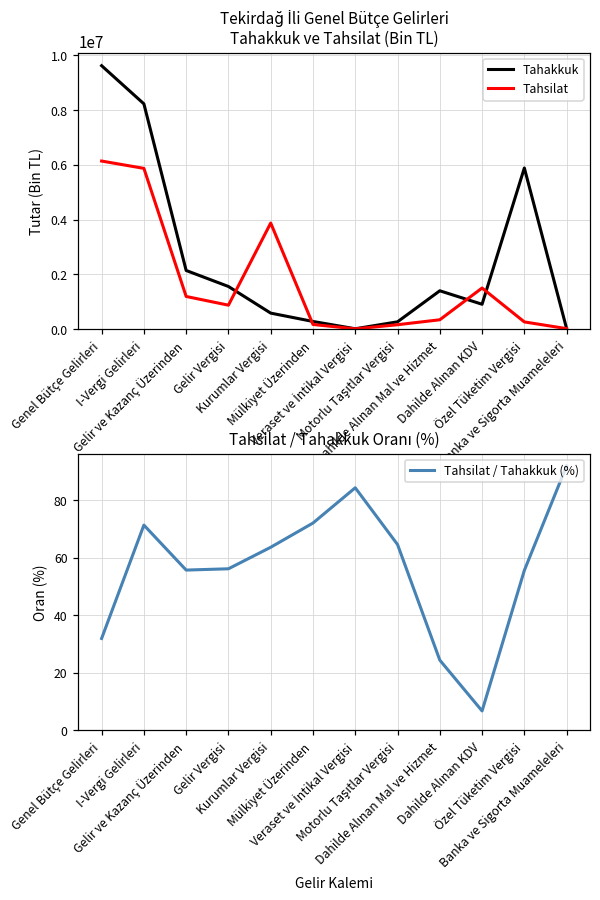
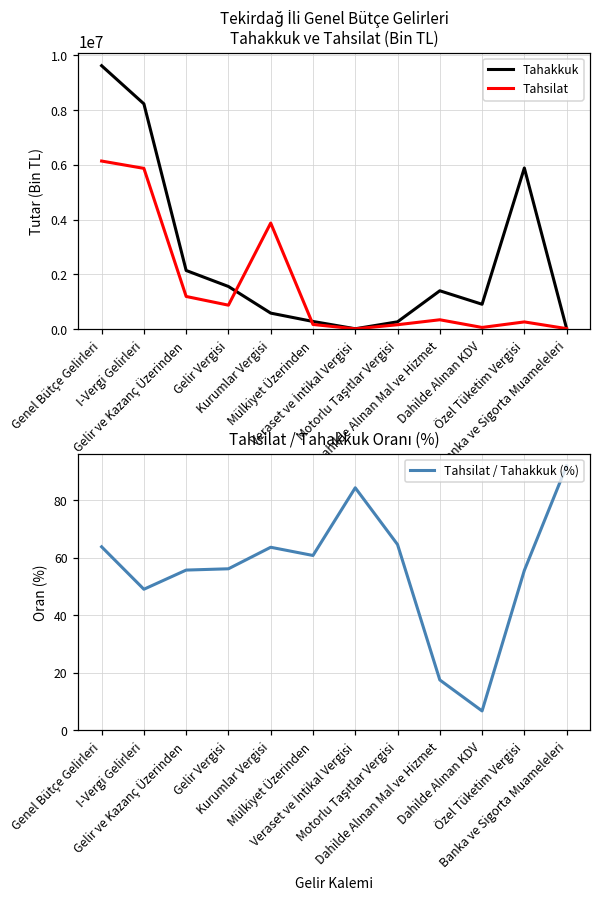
Tekirdağ İli Genel Bütçe Gelirleri Tahakkuk ve Tahsilat (Bin TL), Tahsilat, Dahilde Alınan KDV: 1500000 -> 100000
Tahsilat / Tahakkuk Oranı (%), Genel Bütçe Gelirleri: 32 -> 64
Tahsilat / Tahakkuk Oranı (%), I-Vergi Gelirleri: 71 -> 49
Tahsilat / Tahakkuk Oranı (%), Mülkiyet Üzerinden: 72 -> 61
Tahsilat / Tahakkuk Oranı (%), Dahilde Alınan Mal ve Hizmet: 24 -> 17
